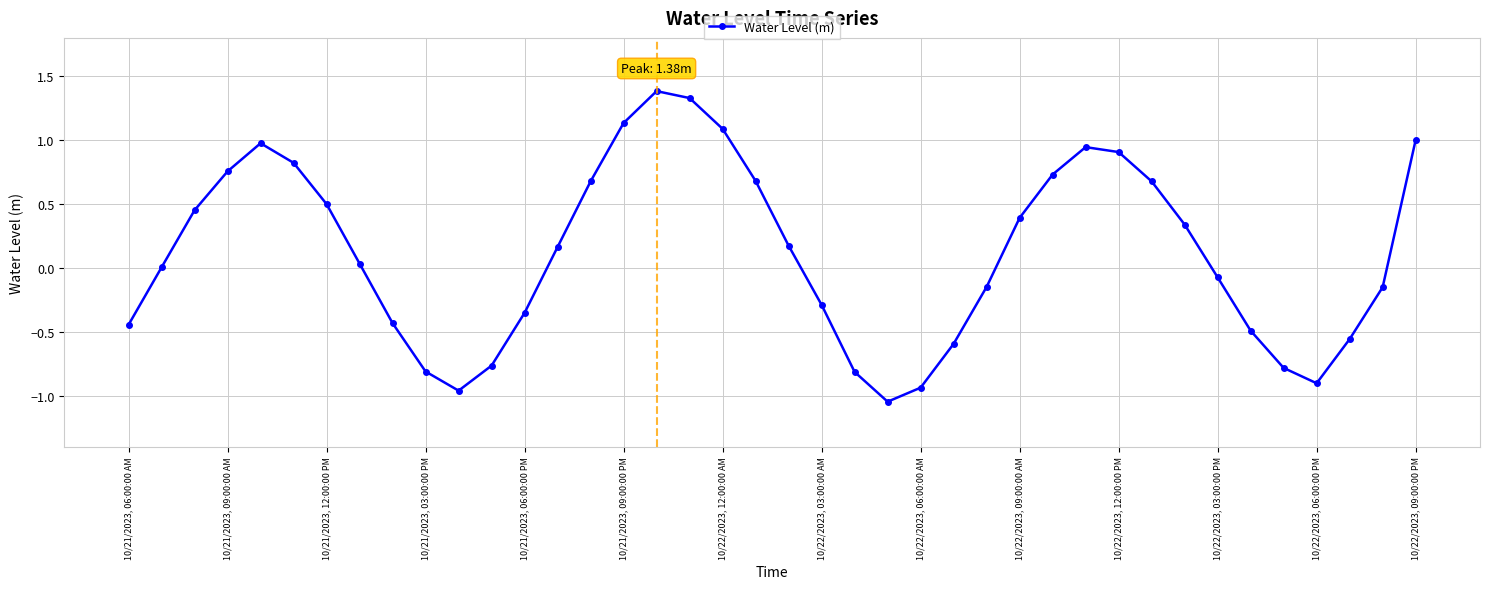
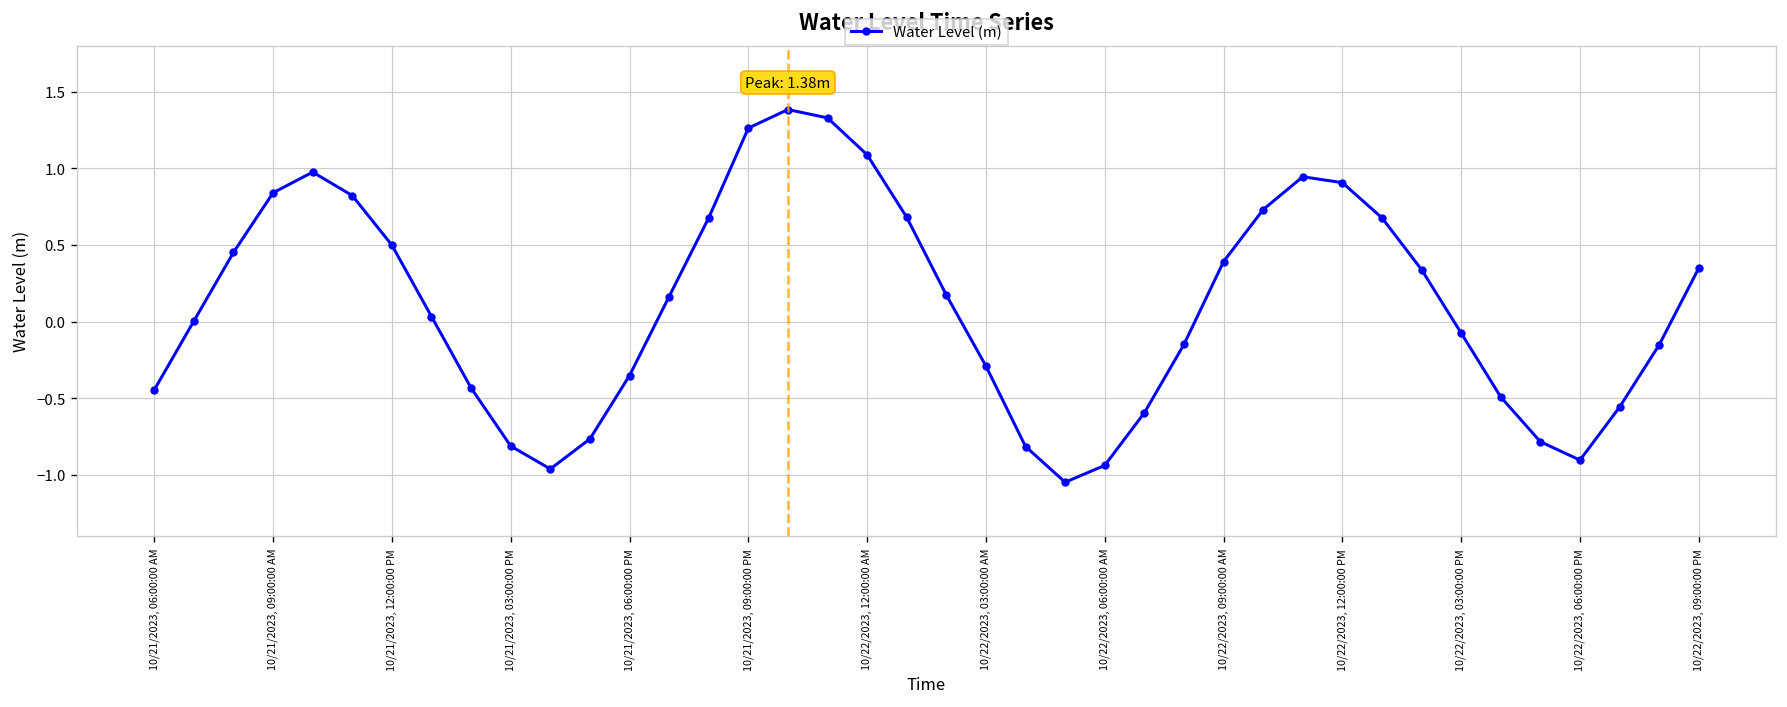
10/21/2023, 09:00:00 AM: 0.76 -> 0.84
10/21/2023, 09:00:00 PM: 1.13 -> 1.26
10/22/2023, 09:00:00 PM: 1.00 -> 0.35
